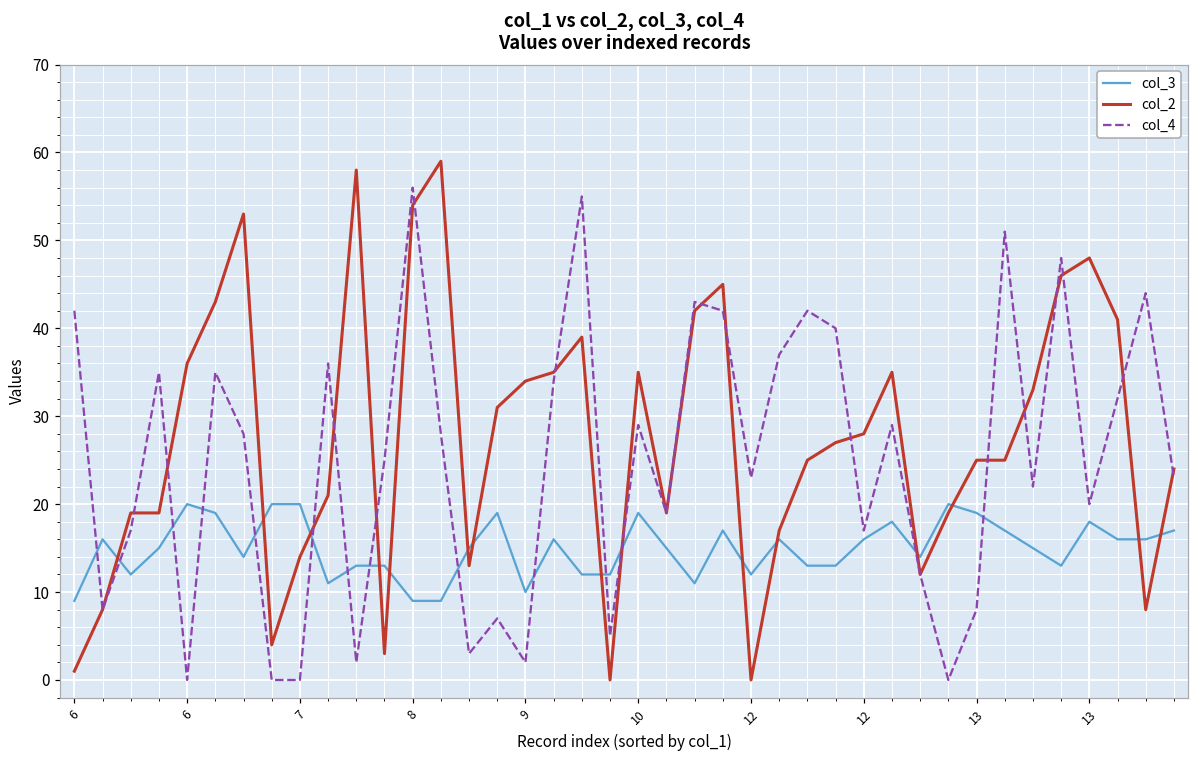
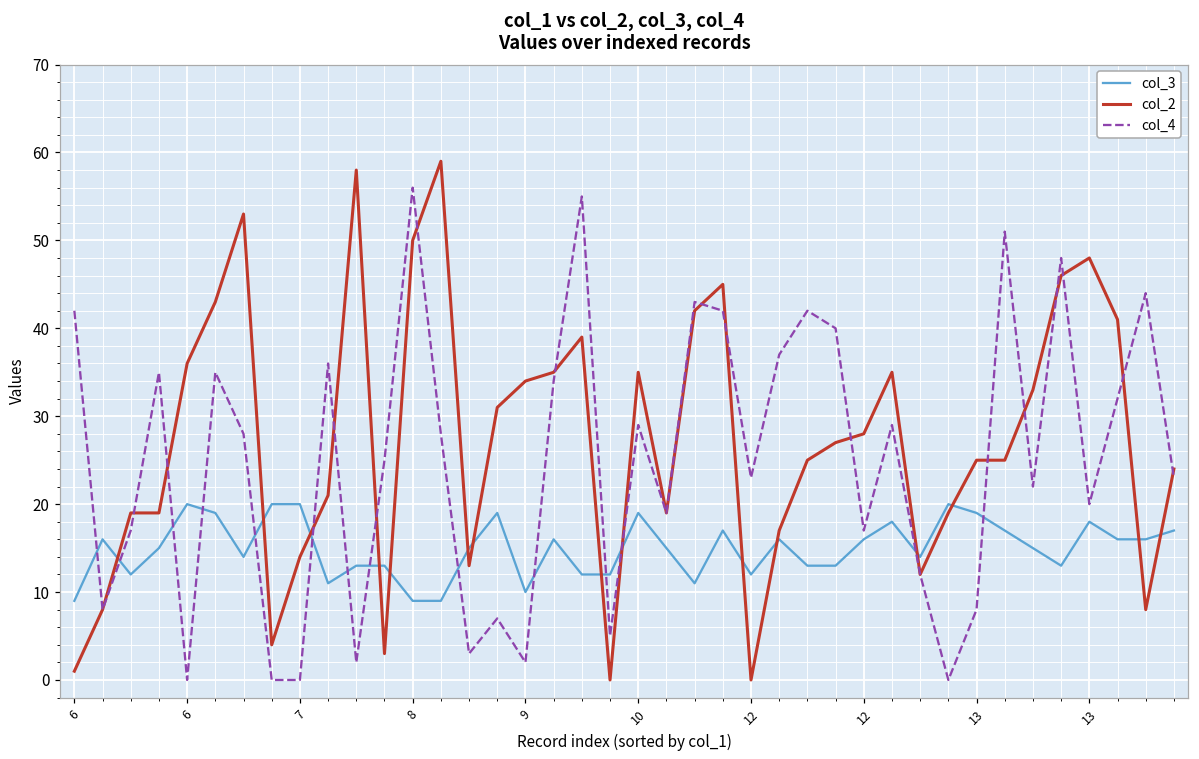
col_2, 8: 54 -> 50
